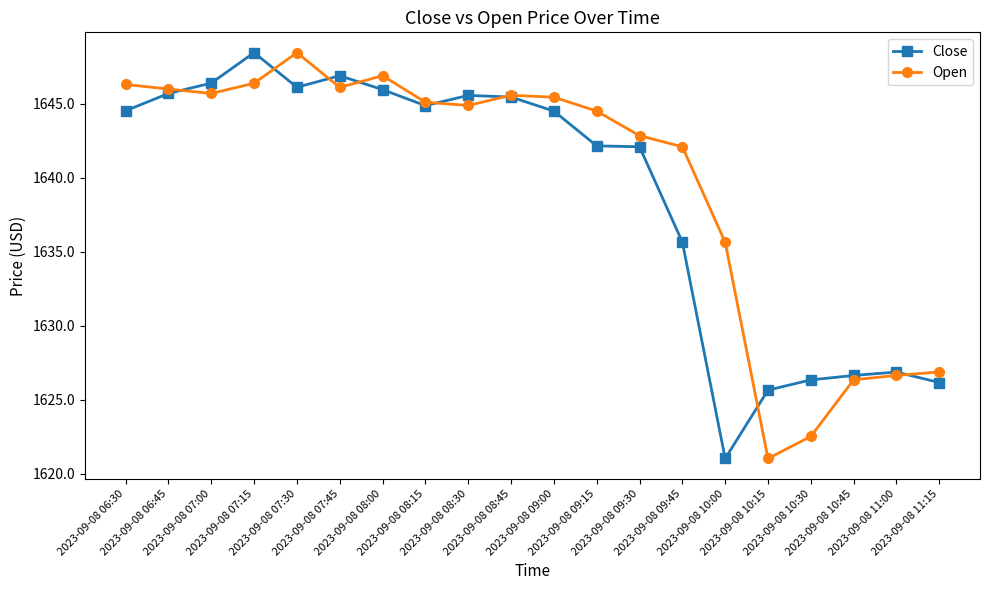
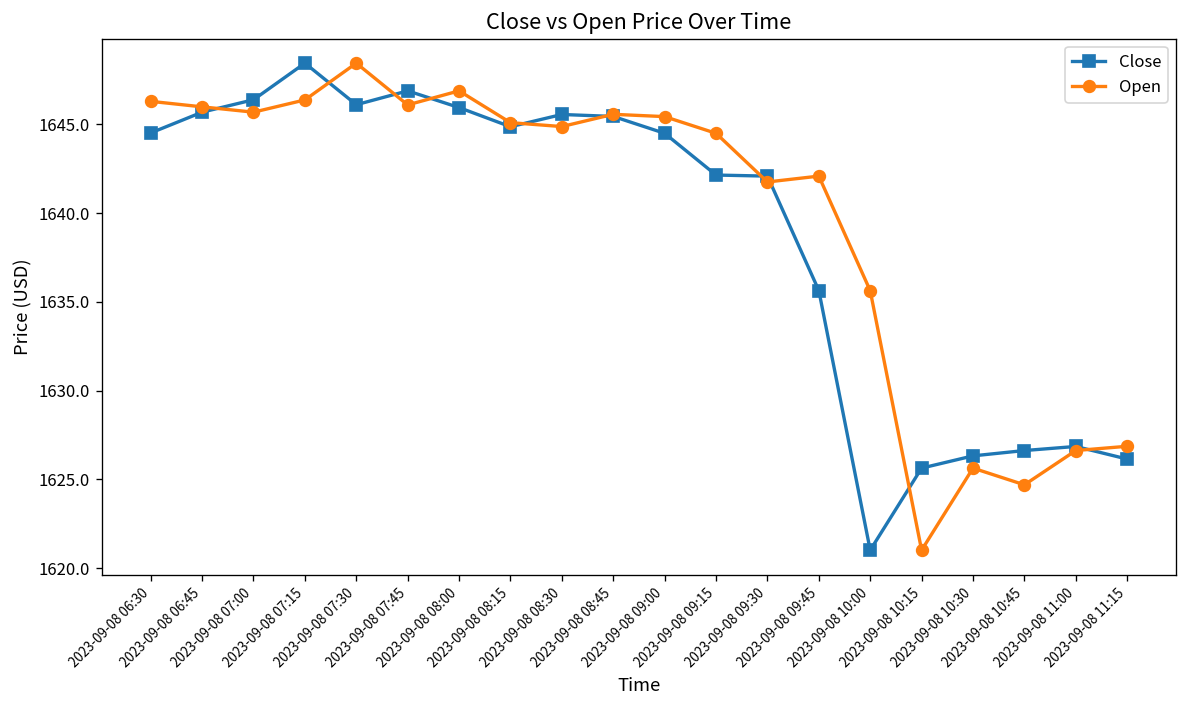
Open, 2023-09-08 09:30: 1642.8 -> 1641.8
Open, 2023-09-08 10:30: 1622.5 -> 1625.6
Open, 2023-09-08 10:45: 1626.3 -> 1624.7
